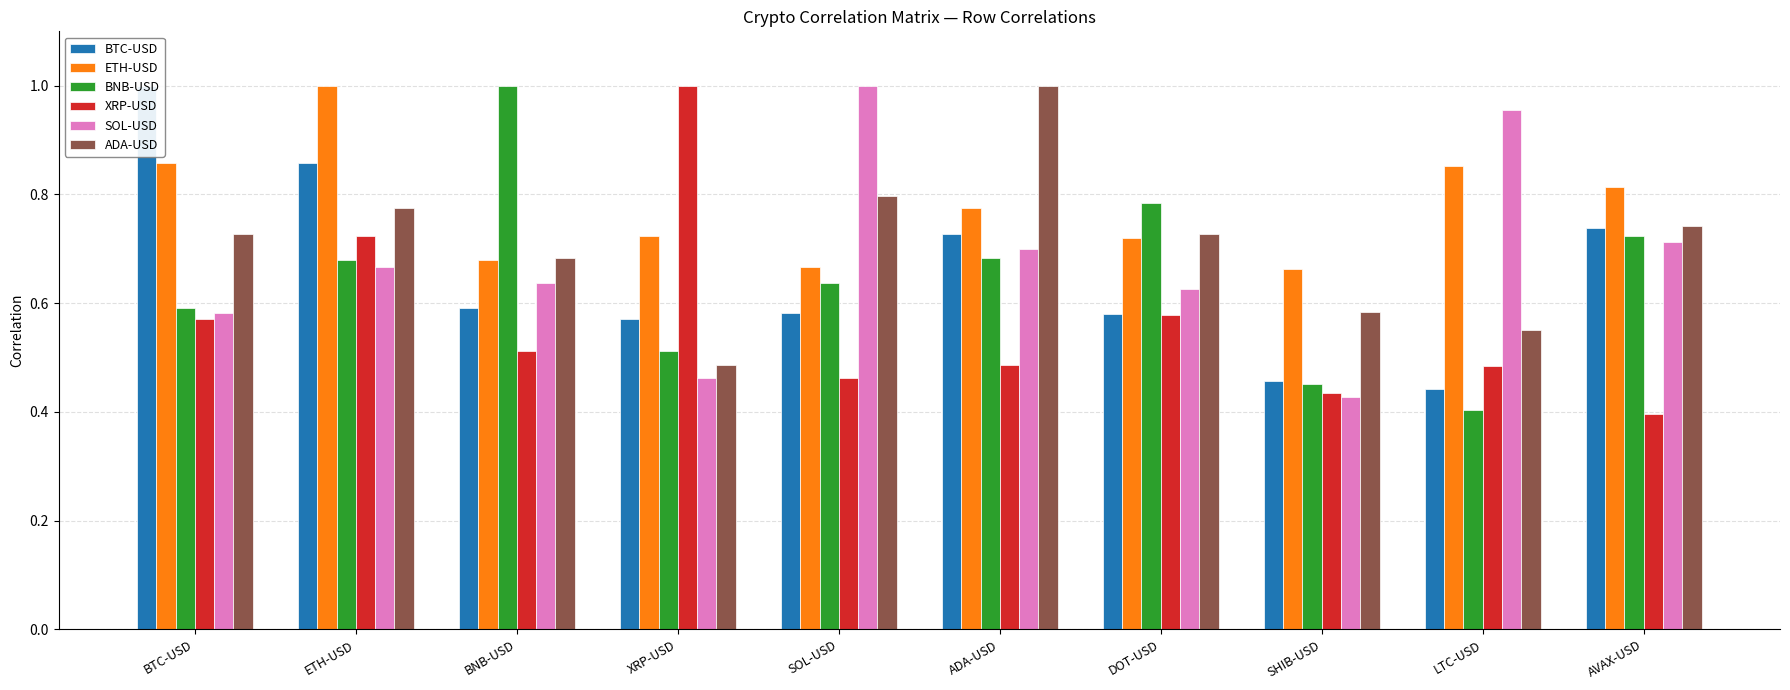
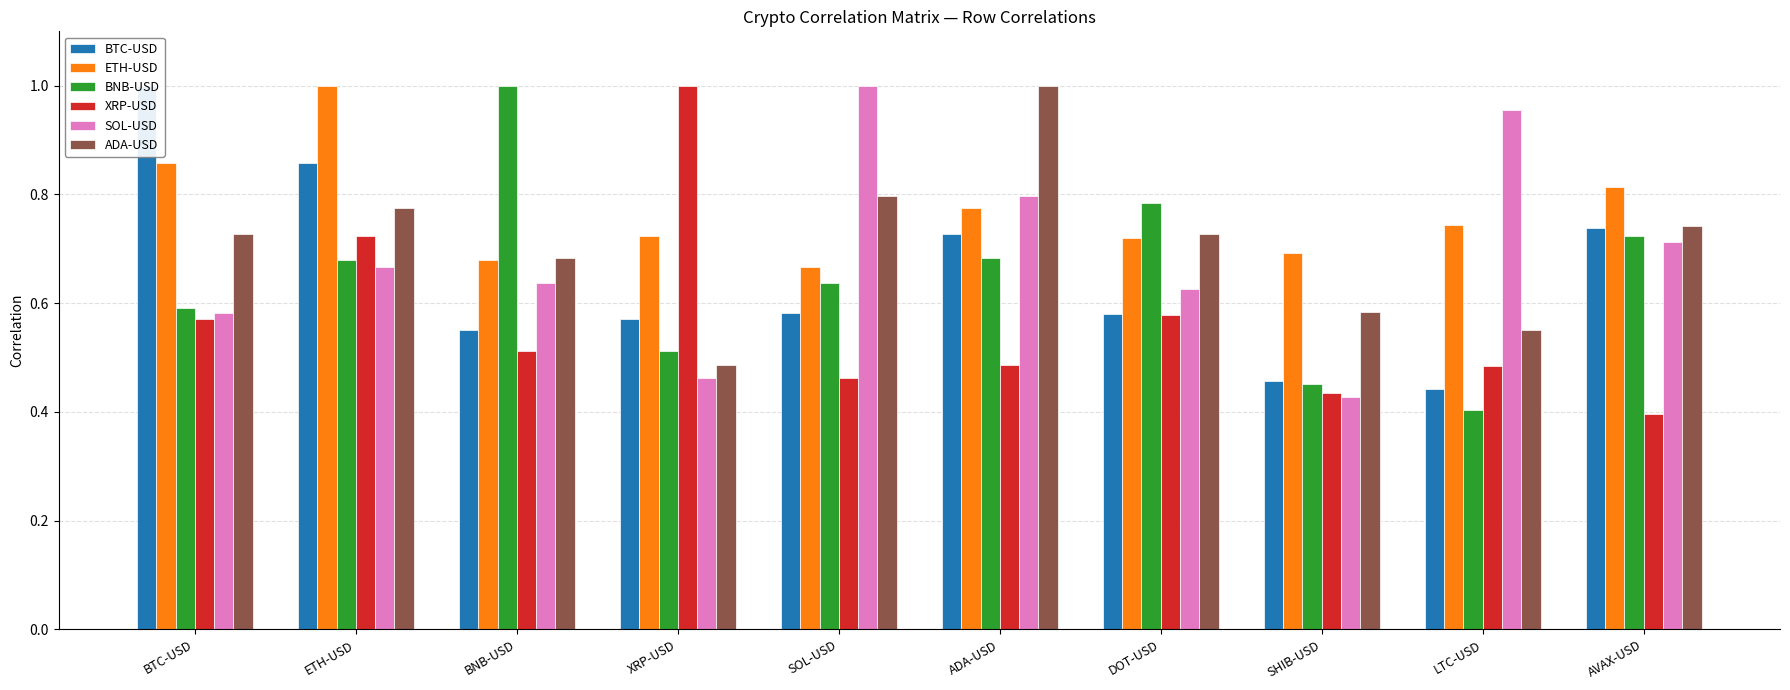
BTC-USD, BNB-USD: 0.59 -> 0.55
SOL-USD, ADA-USD: 0.70 -> 0.80
ETH-USD, SHIB-USD: 0.66 -> 0.69
ETH-USD, LTC-USD: 0.85 -> 0.74
